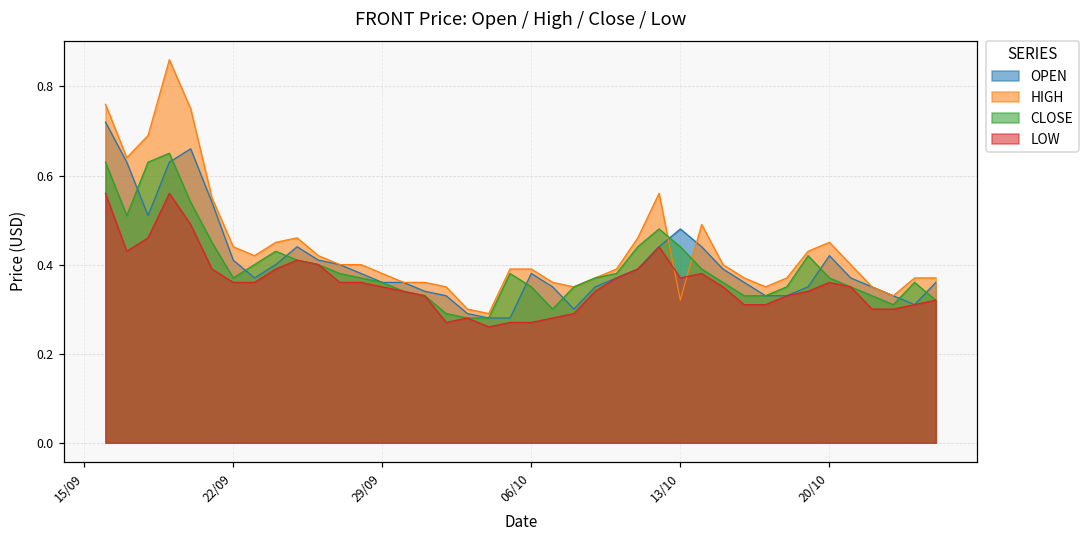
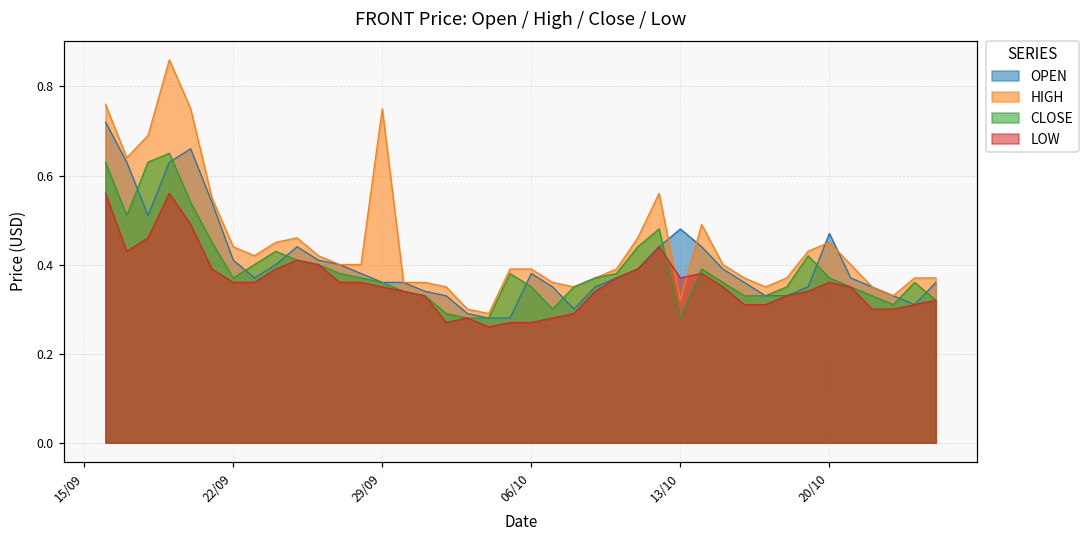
HIGH, 29/09: 0.38 -> 0.75
CLOSE, 13/10: 0.44 -> 0.28
OPEN, 20/10: 0.42 -> 0.47
